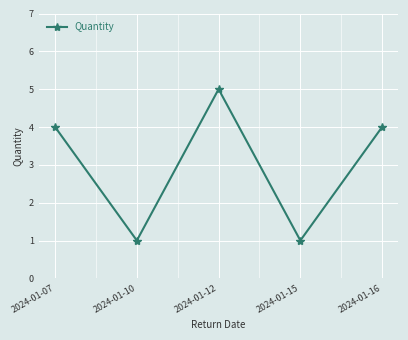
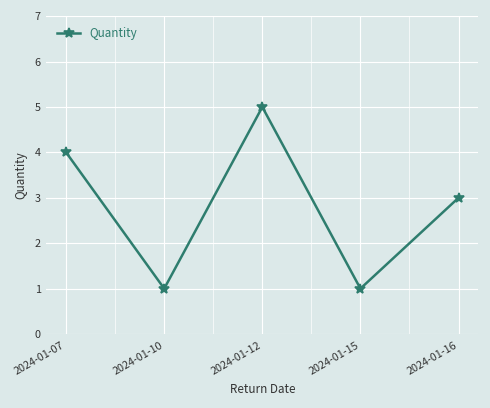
2024-01-16: 4 -> 3
